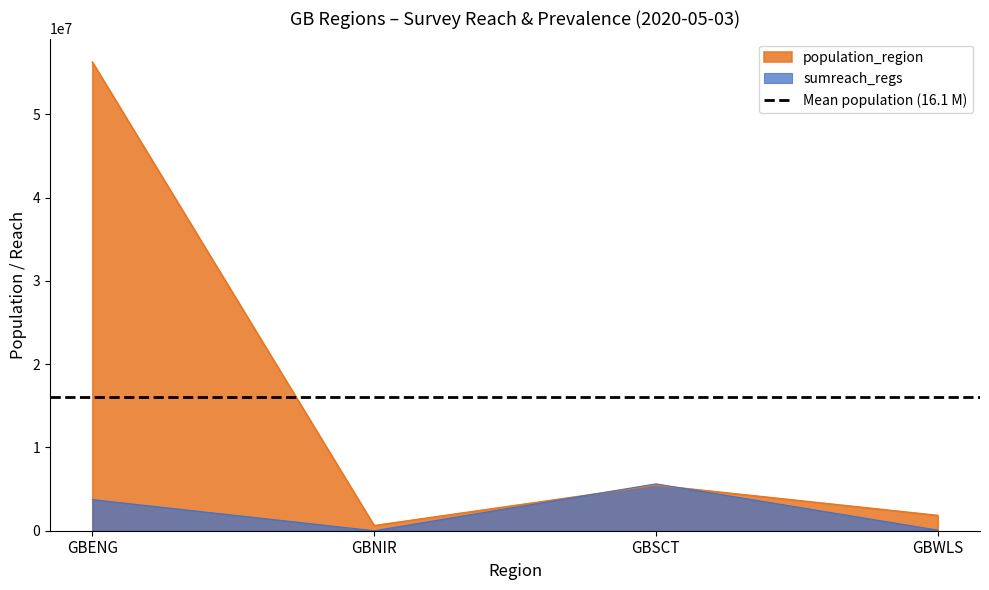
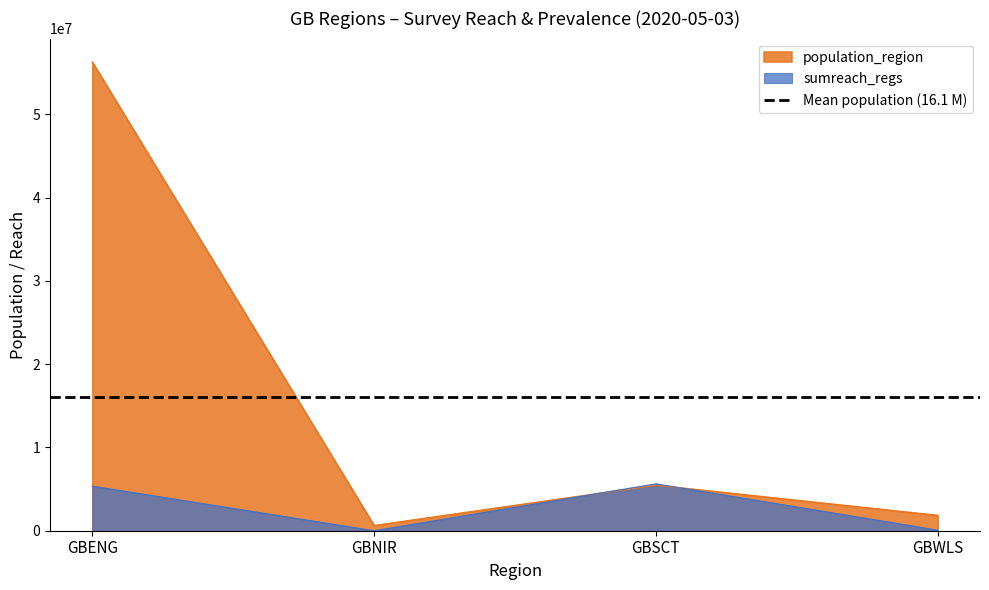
sumreach_regs, GBENG: 4000000 -> 5000000
